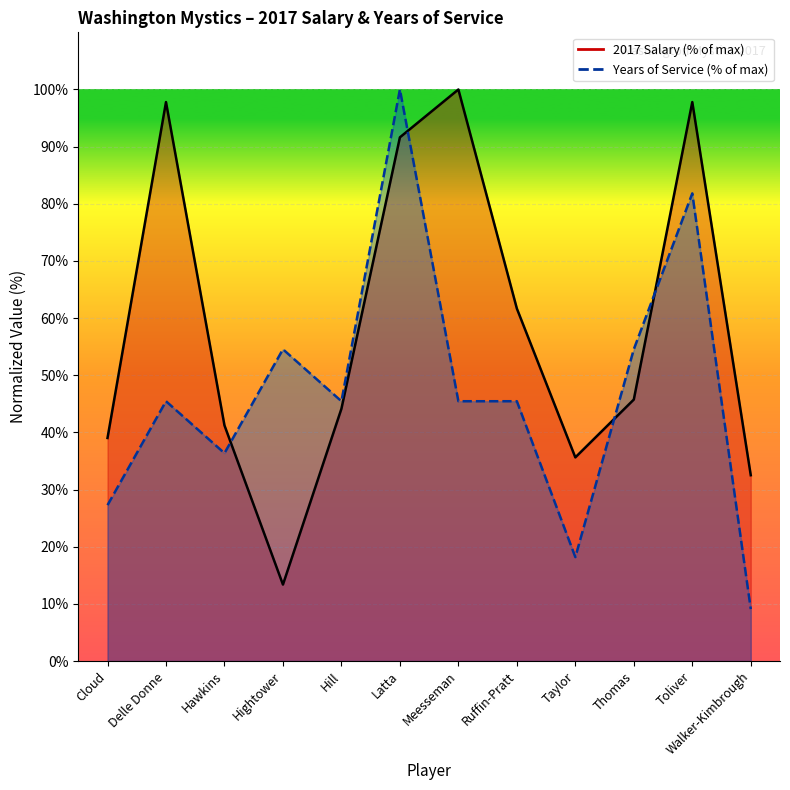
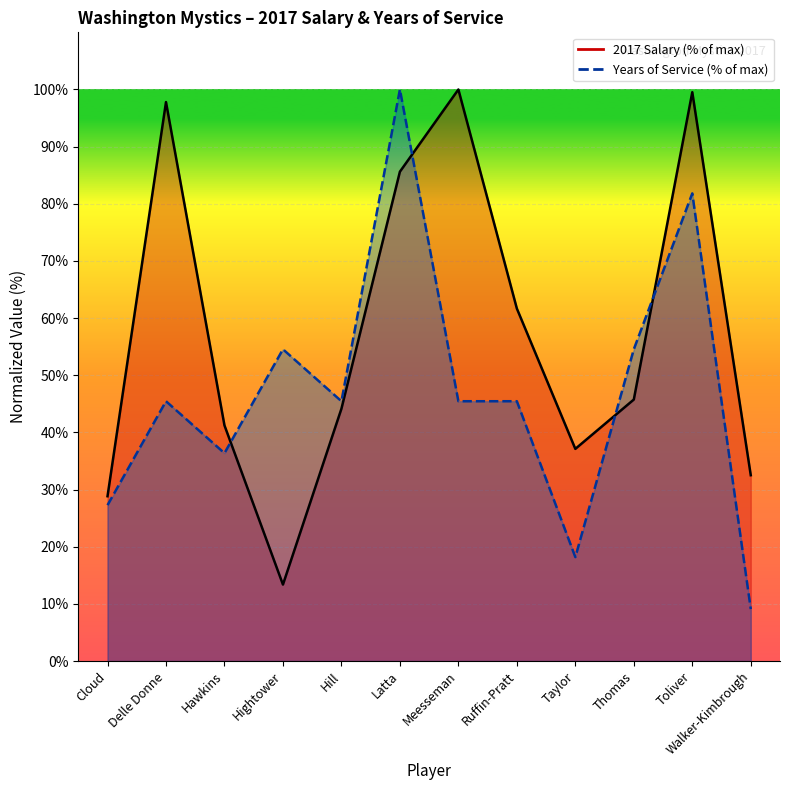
2017 Salary (% of max), Cloud: 39% -> 29%
2017 Salary (% of max), Latta: 92% -> 86%
2017 Salary (% of max), Taylor: 36% -> 37%
2017 Salary (% of max), Toliver: 98% -> 100%
